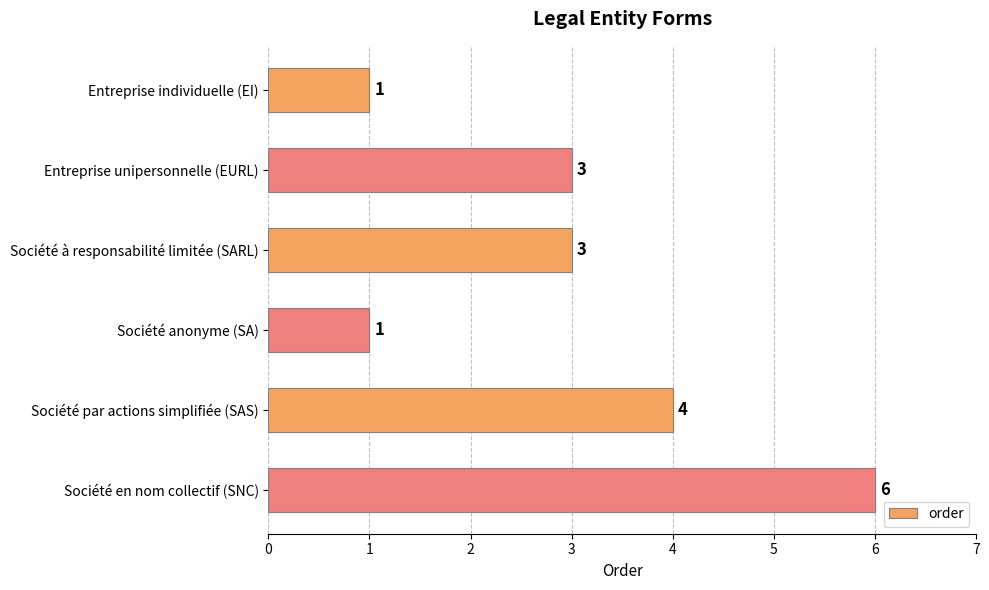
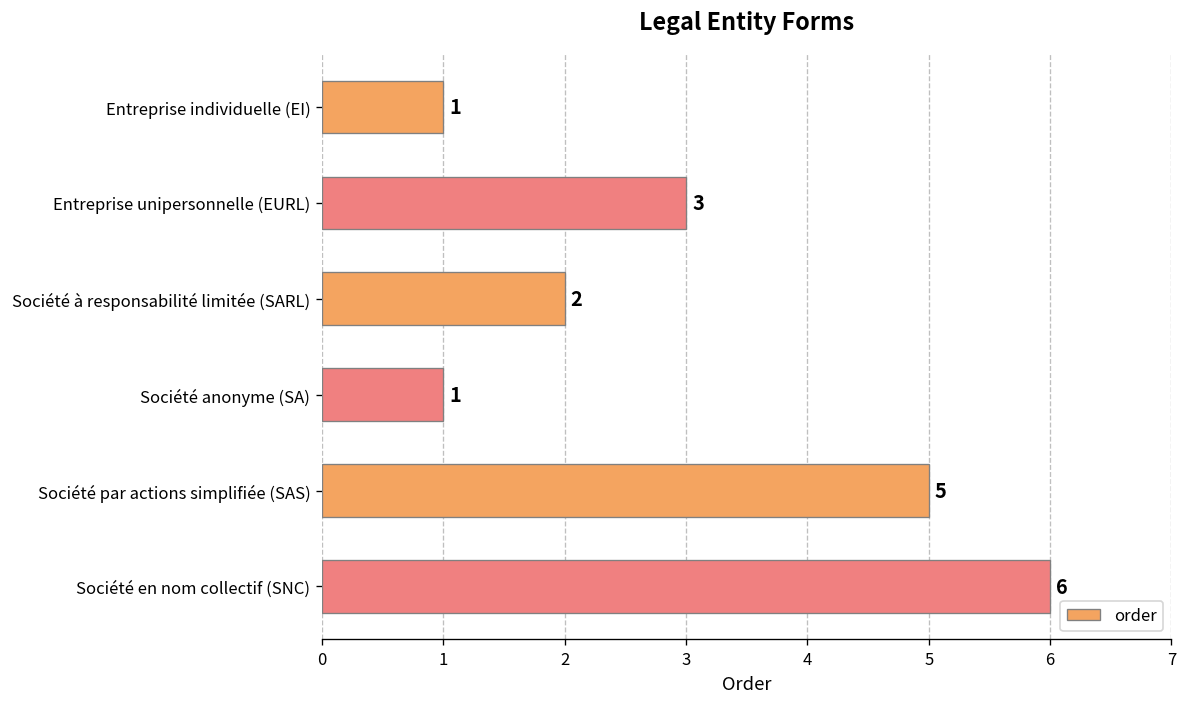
Société à responsabilité limitée (SARL): 3 -> 2
Société par actions simplifiée (SAS): 4 -> 5
